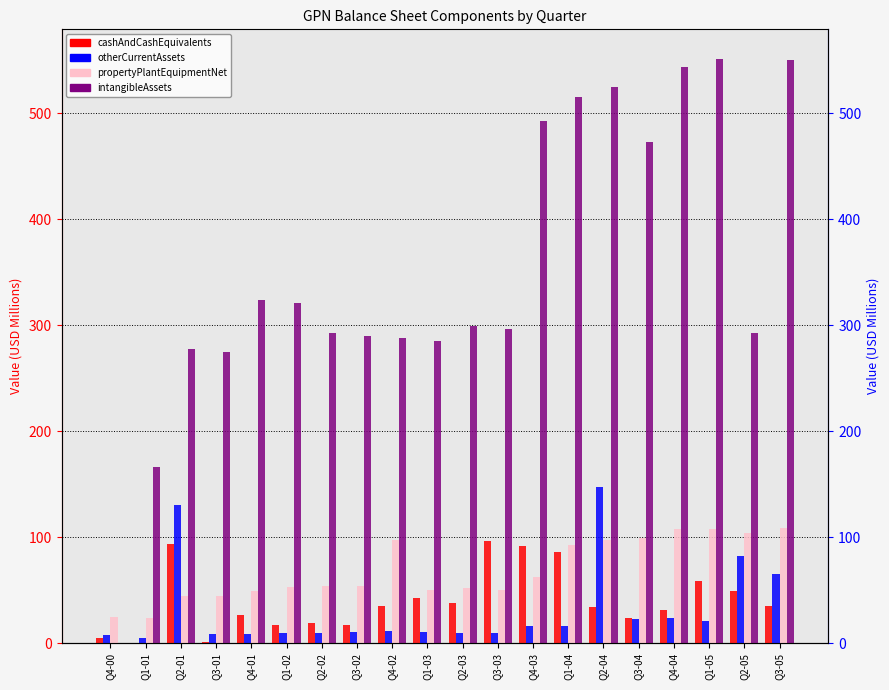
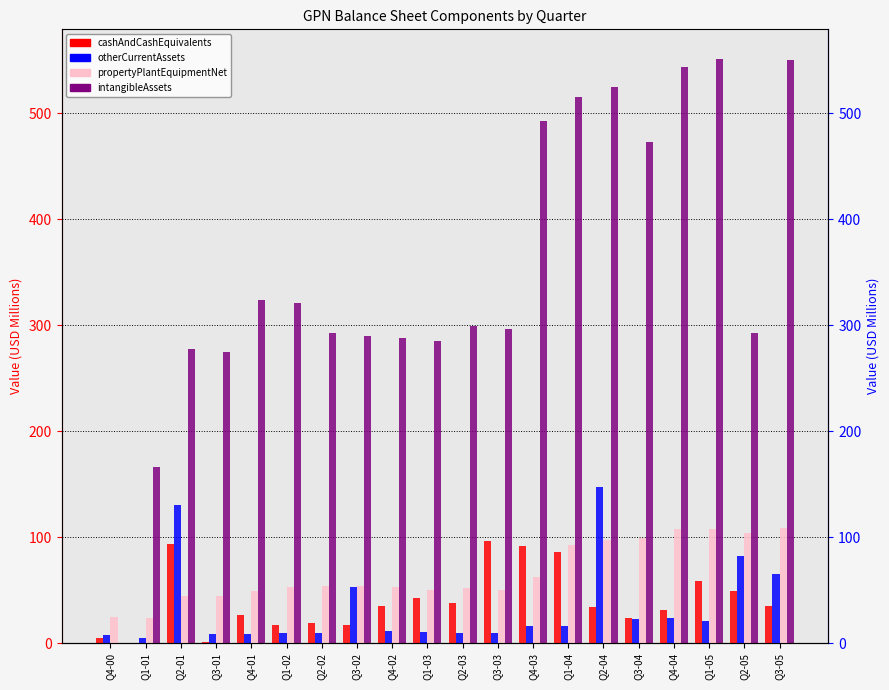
otherCurrentAssets, Q3-02: 11 -> 53
propertyPlantEquipmentNet, Q4-02: 97 -> 53
